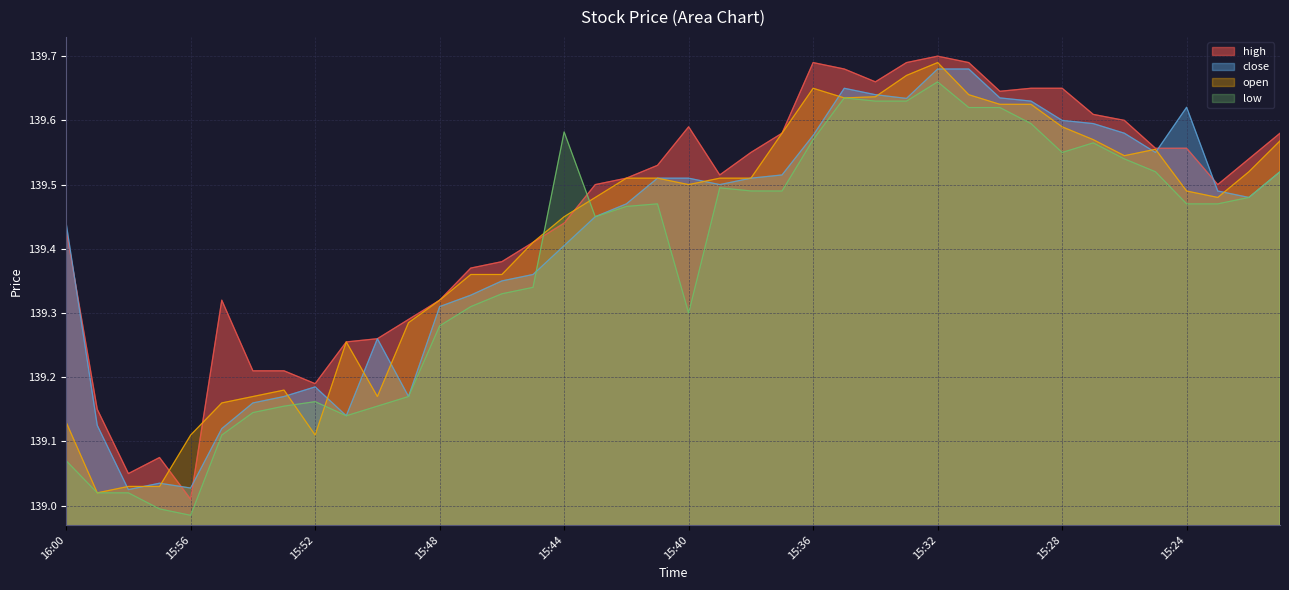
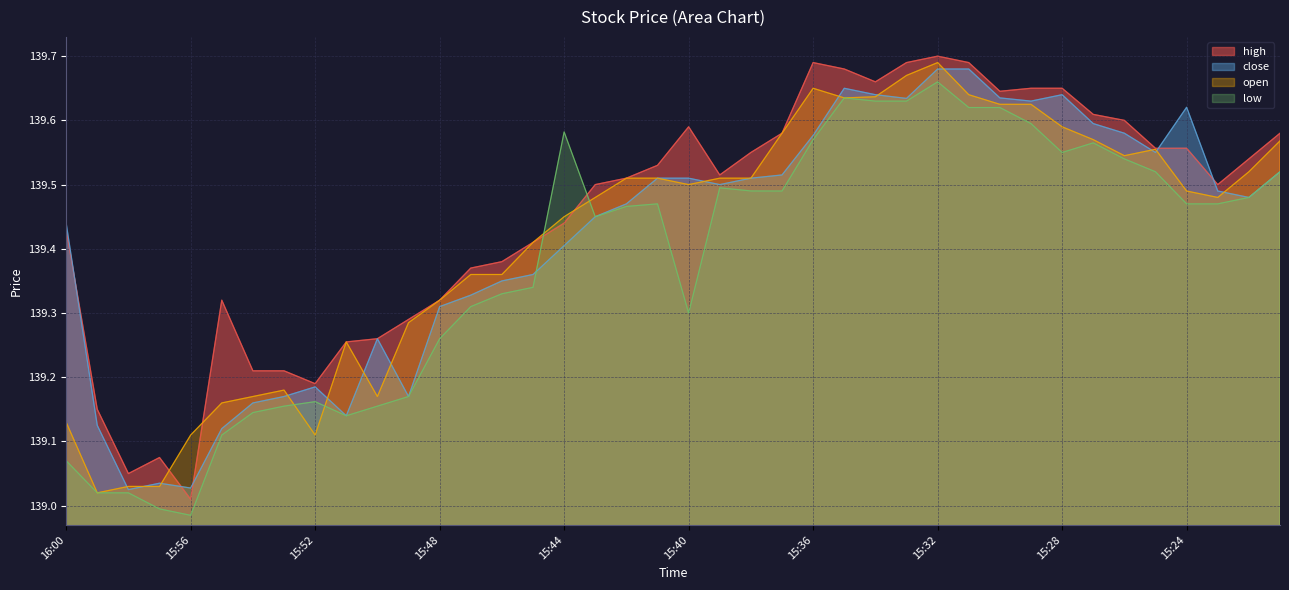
low, 15:48: 139.28 -> 139.26
close, 15:28: 139.60 -> 139.64
